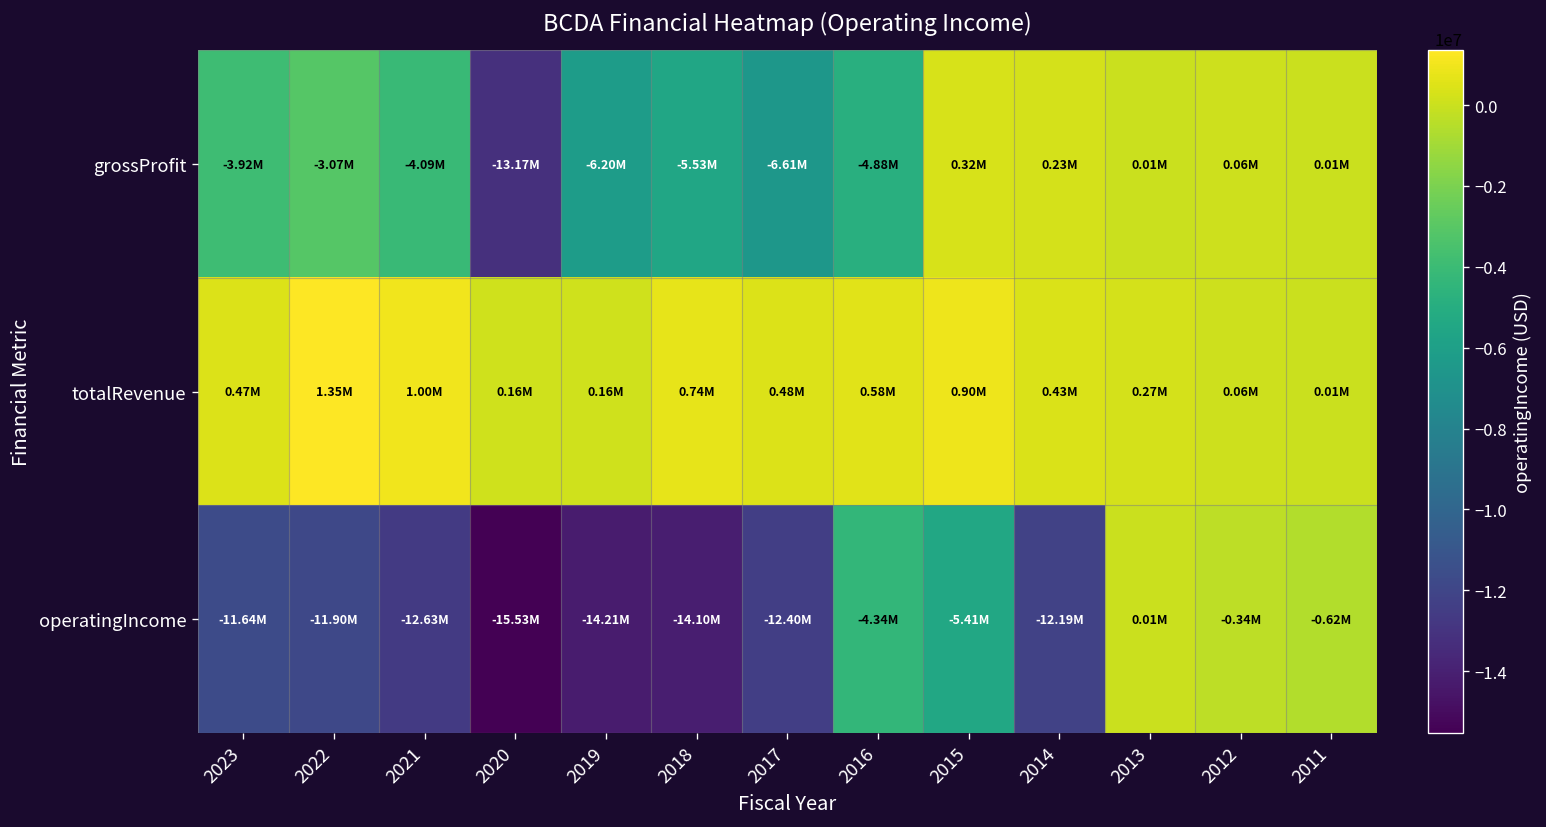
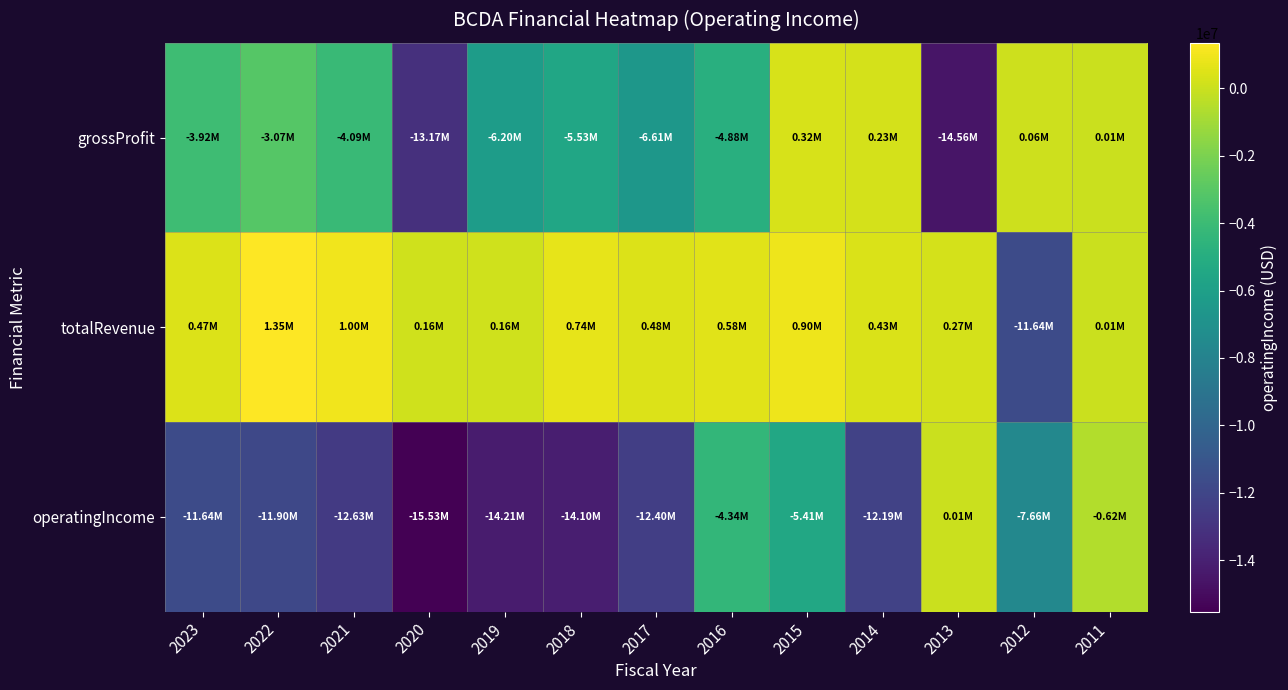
grossProfit, 2013: 0.01M -> -14.56M
totalRevenue, 2012: 0.06M -> -11.64M
operatingIncome, 2012: -0.34M -> -7.66M
